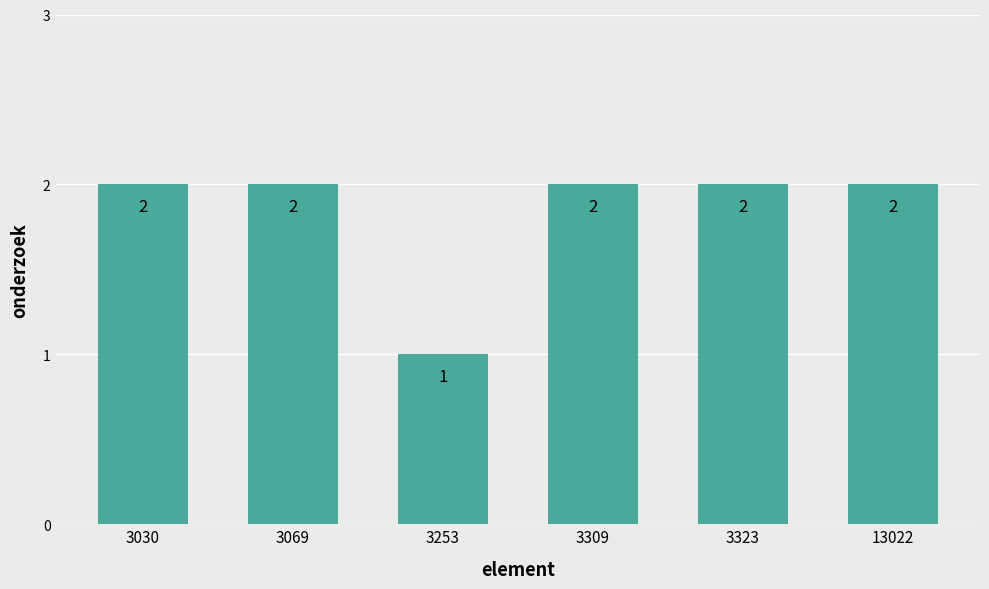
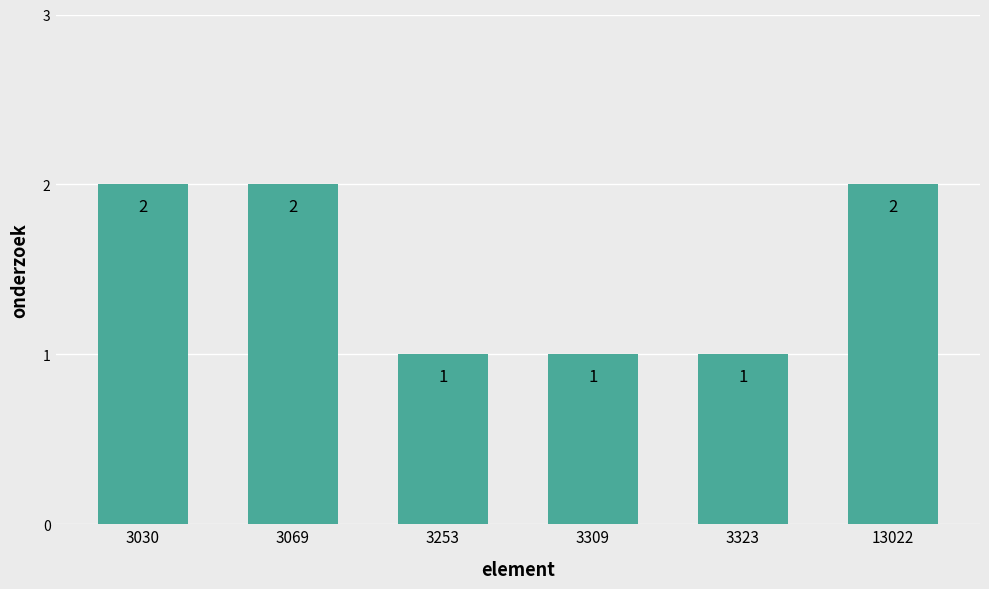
3309: 2 -> 1
3323: 2 -> 1
